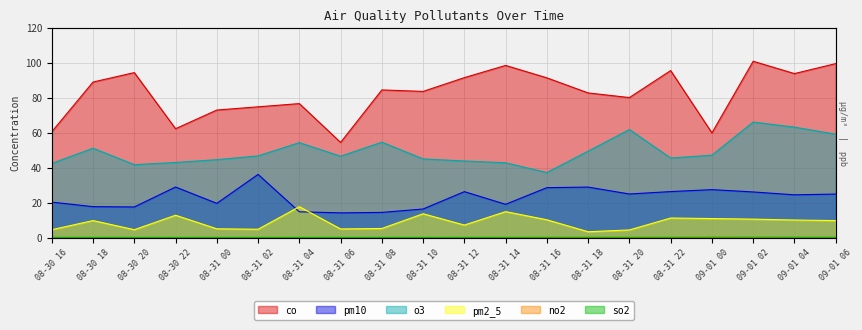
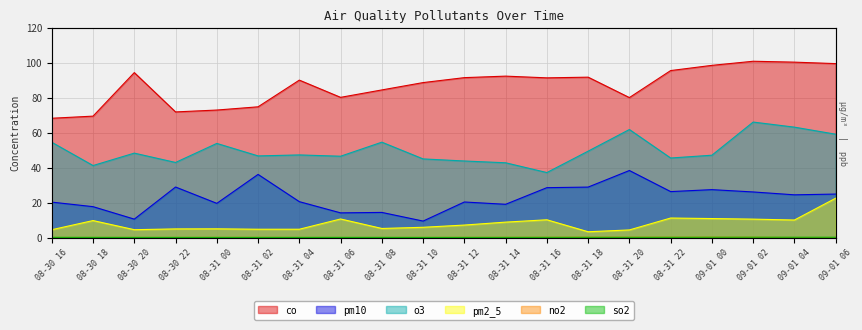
co, 08-30 16: 61 -> 68
o3, 08-30 16: 42 -> 55
co, 08-30 18: 89 -> 70
o3, 08-30 18: 51 -> 41
pm10, 08-30 20: 18 -> 11
o3, 08-30 20: 42 -> 48
co, 08-30 22: 62 -> 72
pm2_5, 08-30 22: 13 -> 5
o3, 08-31 00: 45 -> 54
co, 08-31 04: 77 -> 90
pm10, 08-31 04: 15 -> 21
o3, 08-31 04: 54 -> 47
pm2_5, 08-31 04: 18 -> 5
co, 08-31 06: 54 -> 80
pm2_5, 08-31 06: 5 -> 11
co, 08-31 10: 84 -> 89
pm10, 08-31 10: 16 -> 10
pm2_5, 08-31 10: 14 -> 6
pm10, 08-31 12: 26 -> 20
co, 08-31 14: 98 -> 92
pm2_5, 08-31 14: 15 -> 9
co, 08-31 18: 83 -> 92
pm10, 08-31 20: 25 -> 38
co, 09-01 00: 60 -> 99
co, 09-01 04: 94 -> 100
pm2_5, 09-01 06: 10 -> 23
